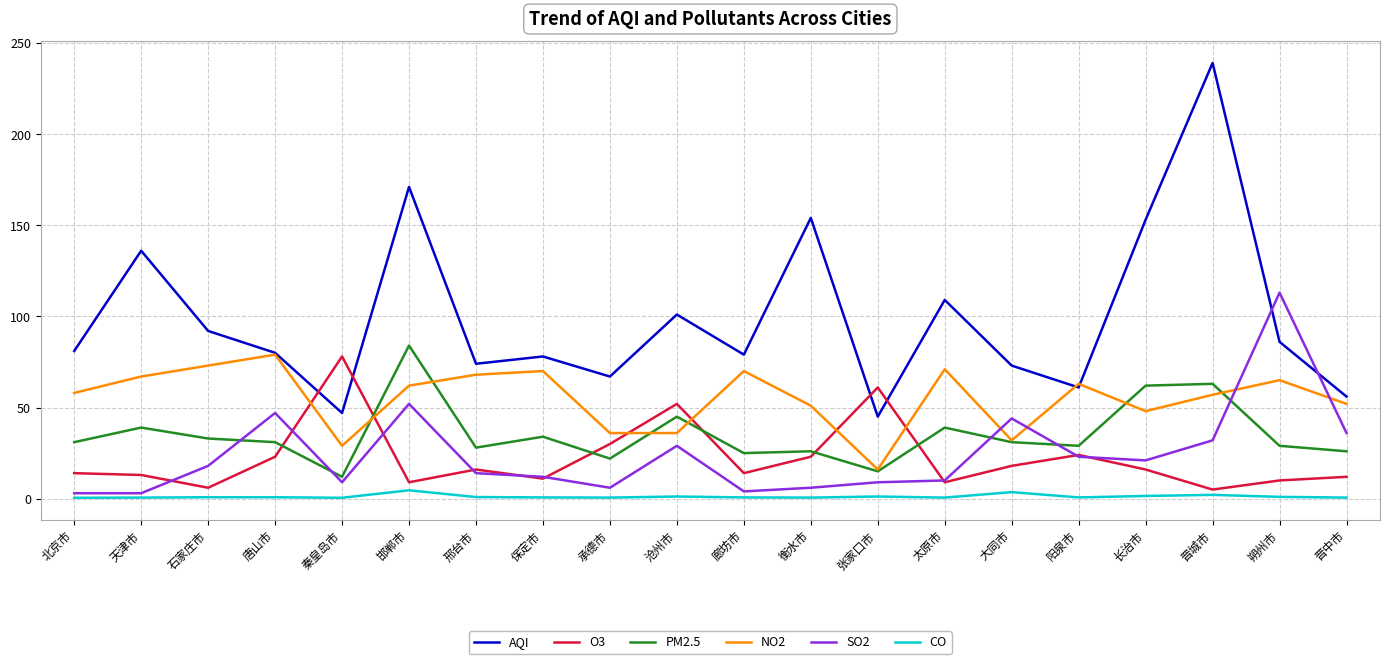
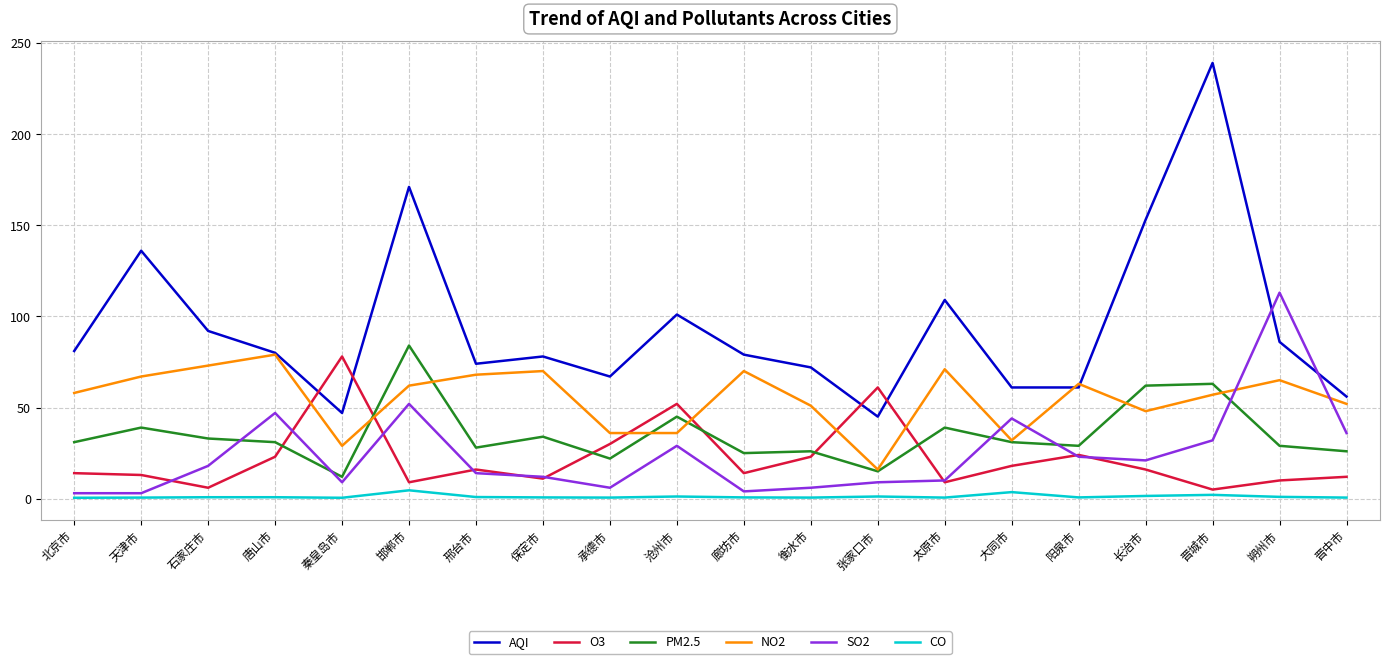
AQI, 衡水市: 154 -> 72
AQI, 大同市: 73 -> 61
